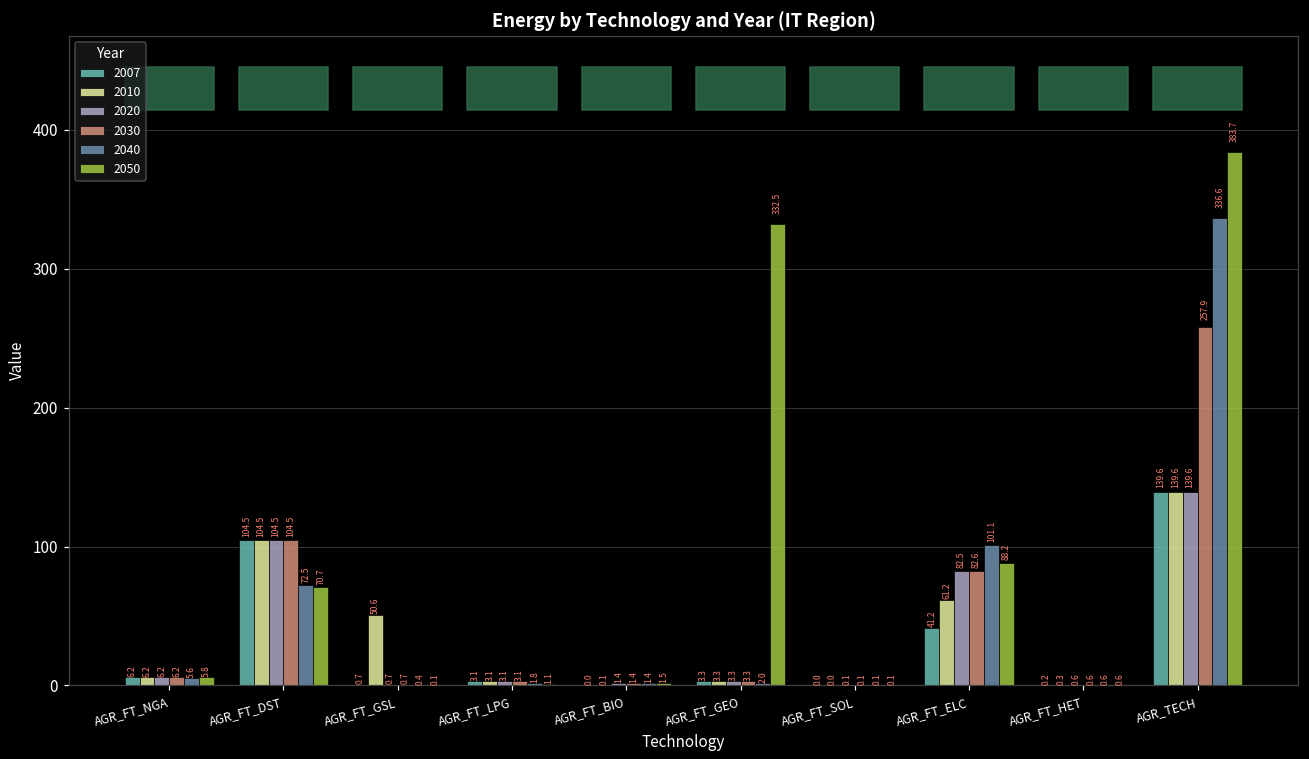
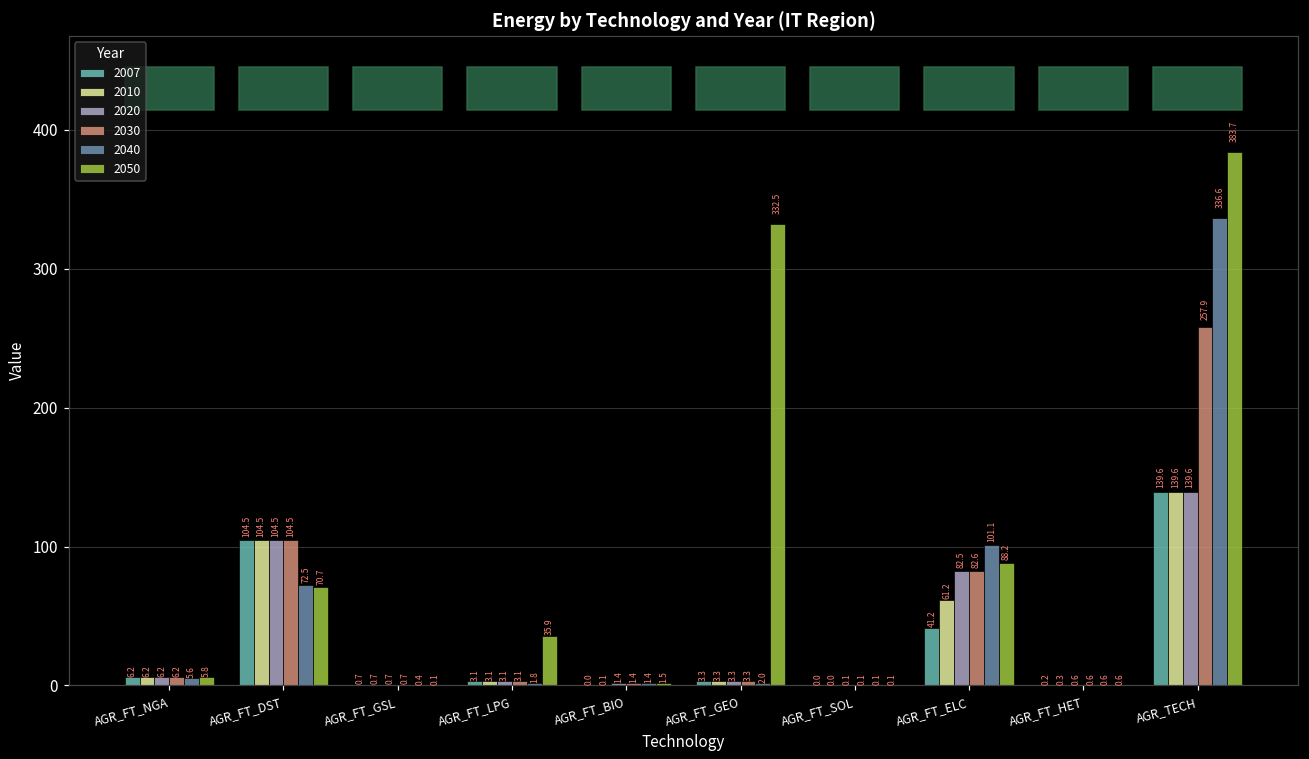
2010, AGR_FT_GSL: 50.6 -> 0.7
2050, AGR_FT_LPG: 1.1 -> 35.9
